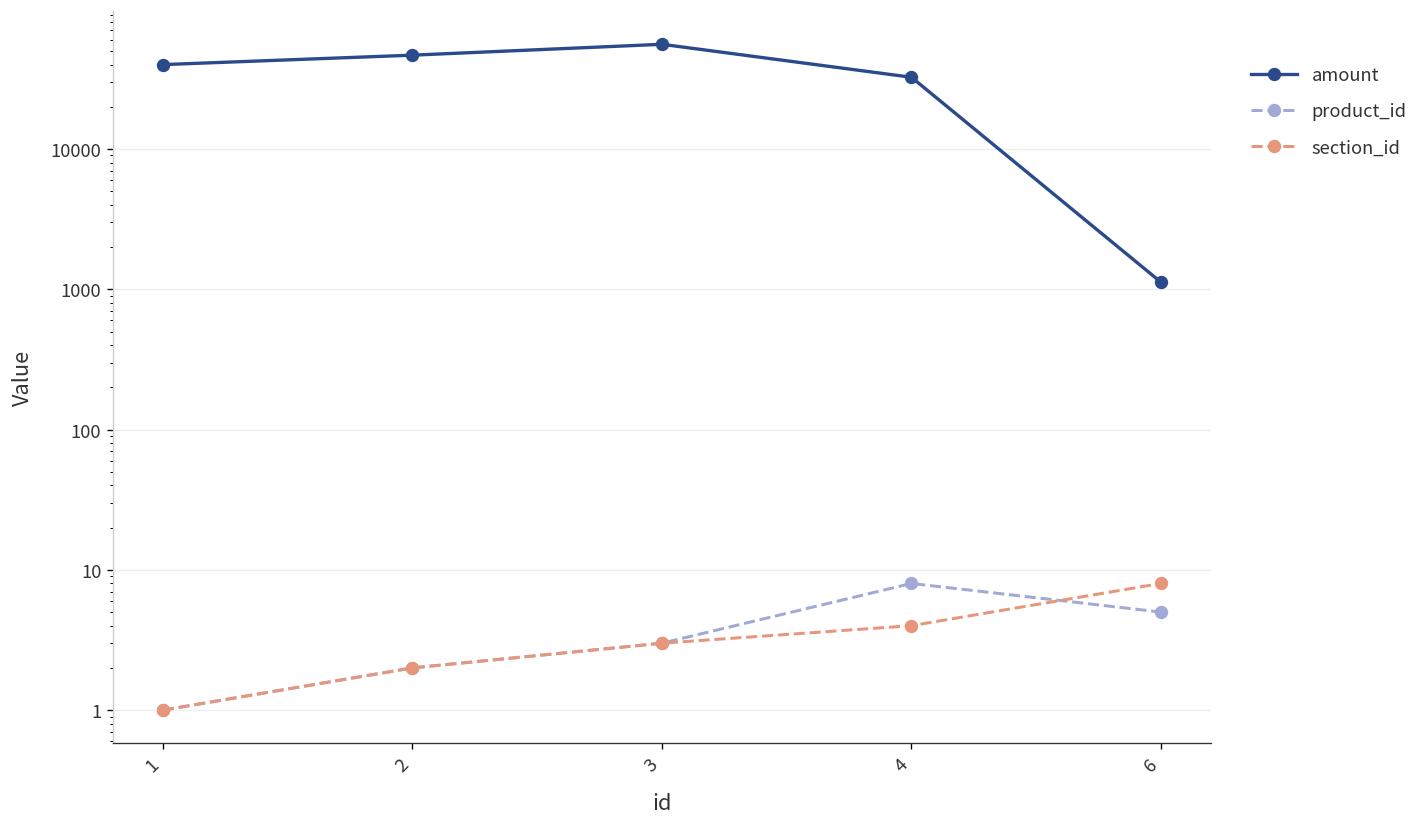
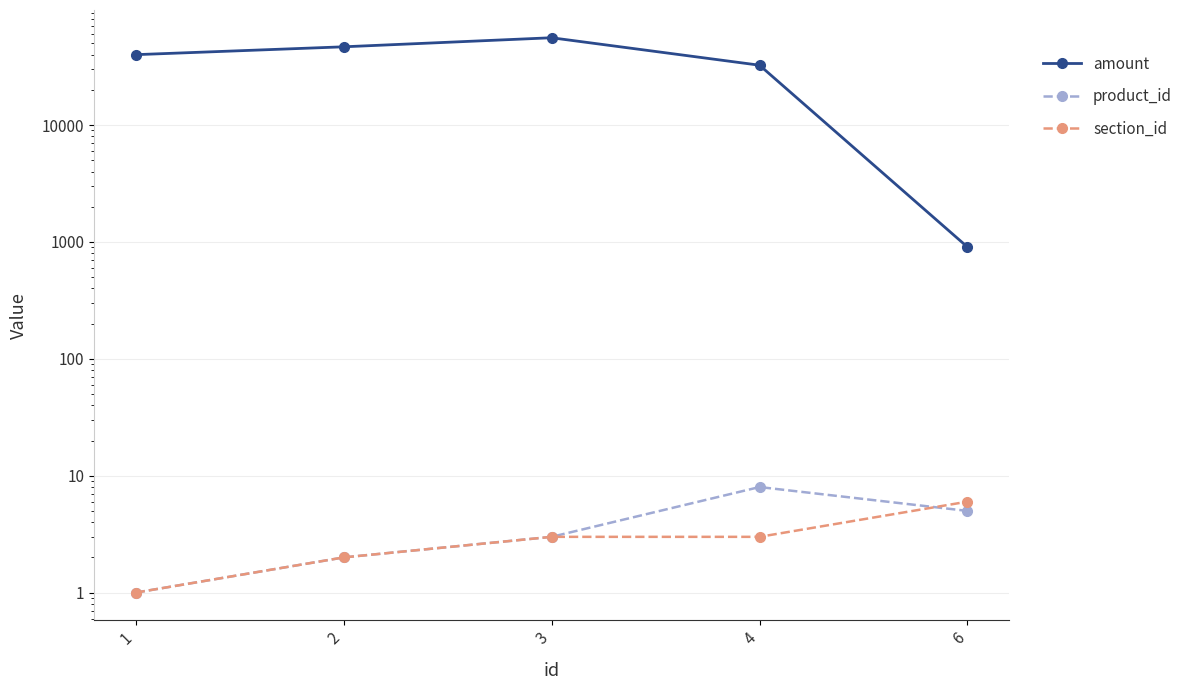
section_id, 4: 4 -> 3
amount, 6: 1100 -> 900
section_id, 6: 8 -> 6
